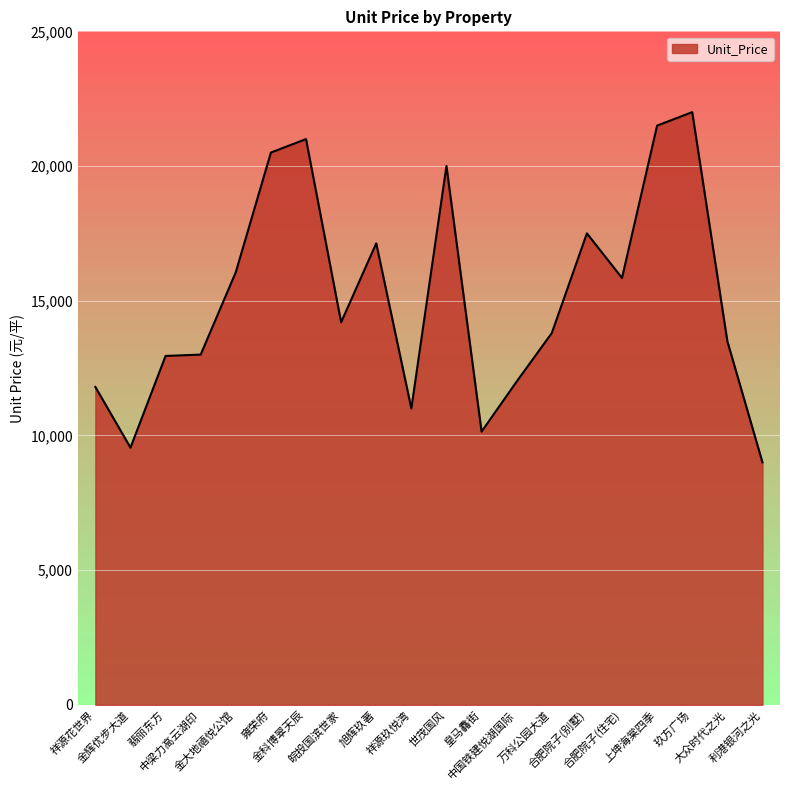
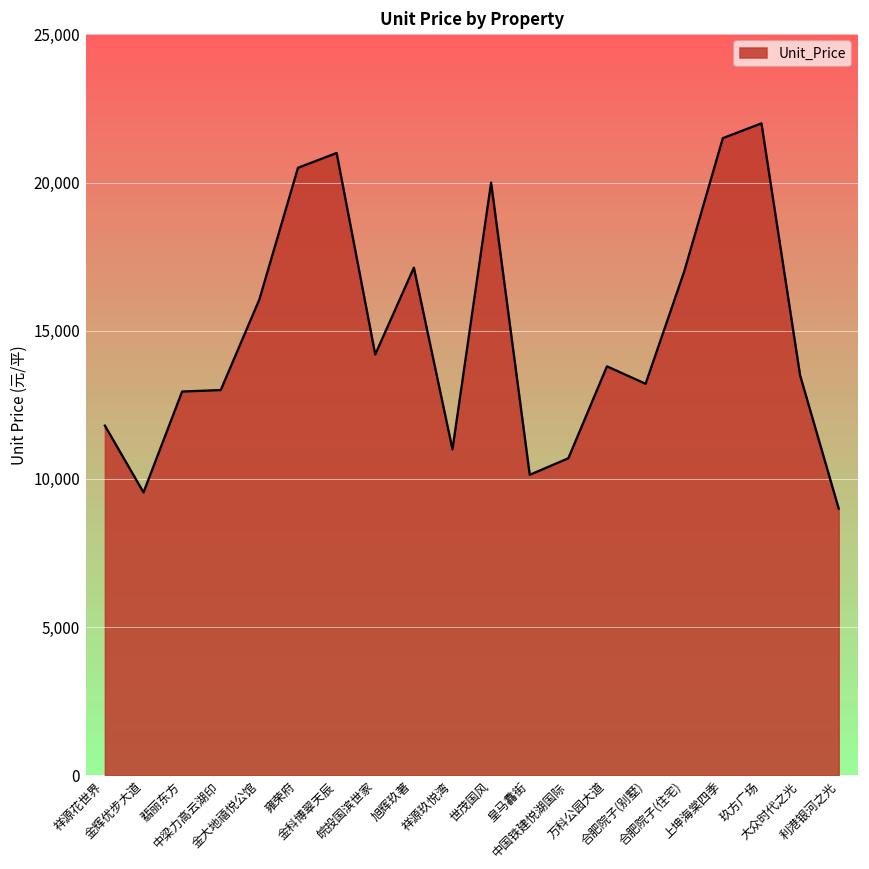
中国铁建悦湖国际: 12,000 -> 10,700
合肥院子(别墅): 17,500 -> 13,200
合肥院子(住宅): 15,800 -> 17,000
